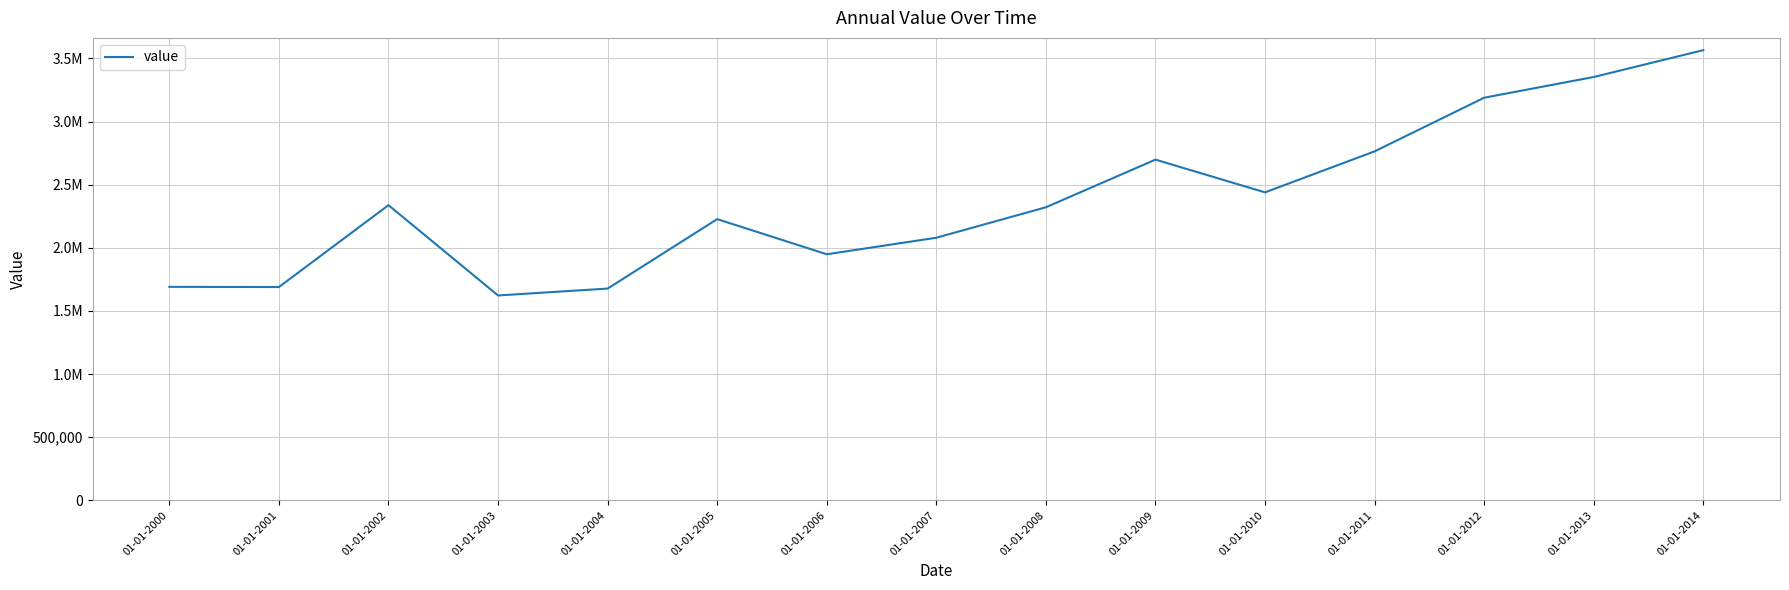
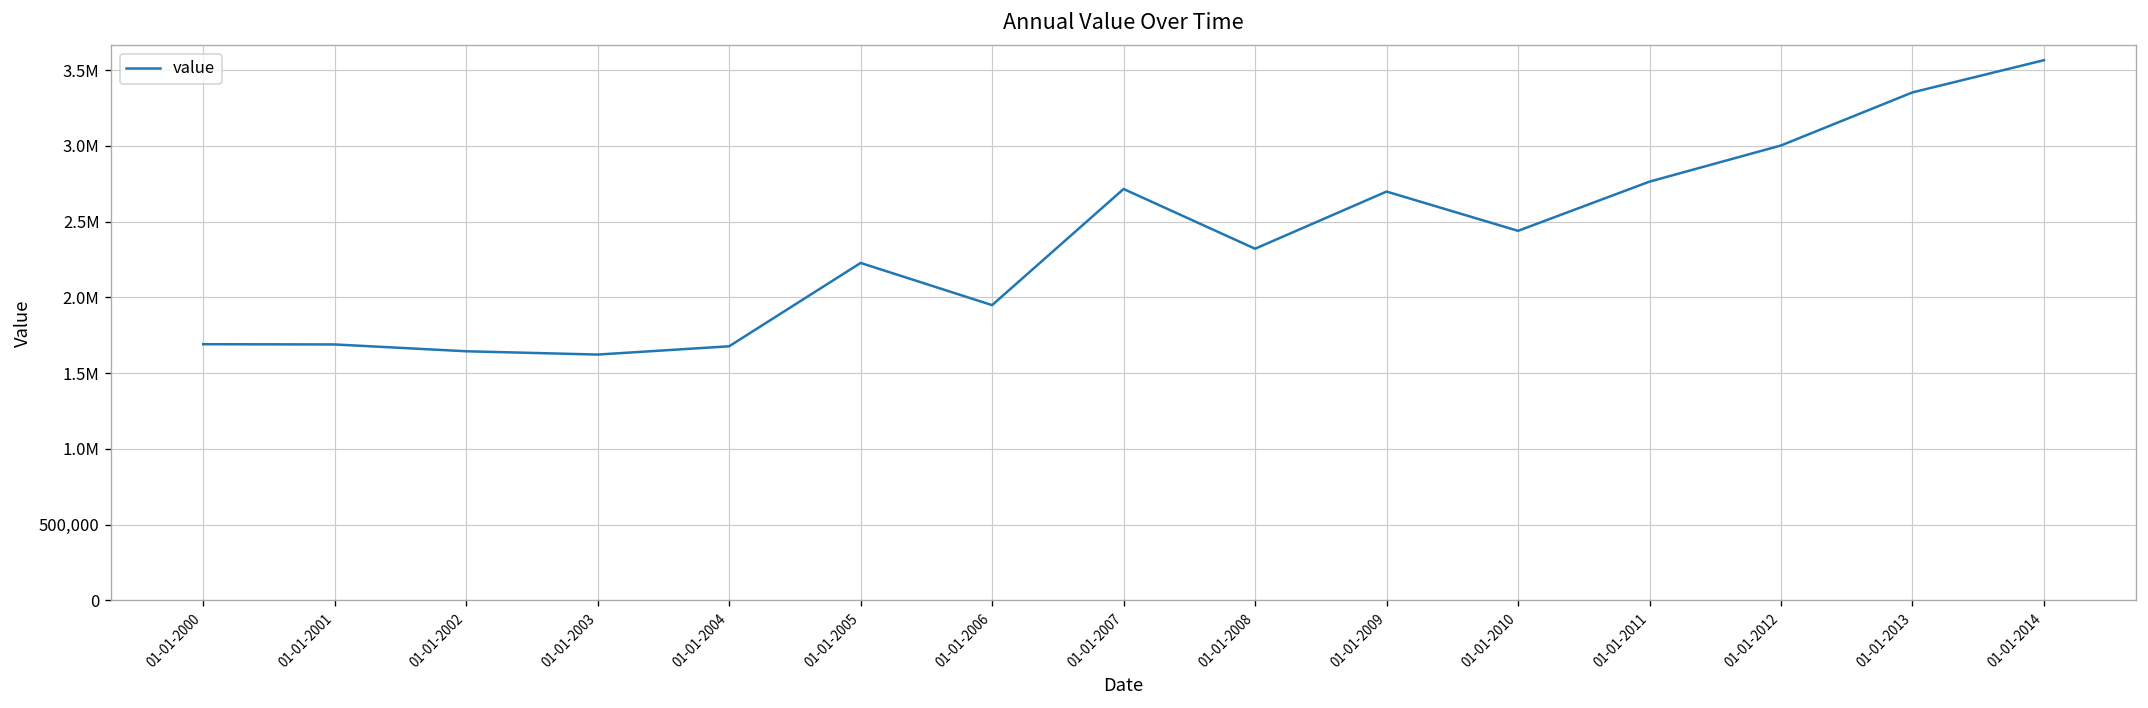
01-01-2002: 2,340,000 -> 1,640,000
01-01-2007: 2,080,000 -> 2,720,000
01-01-2012: 3,190,000 -> 3,000,000
